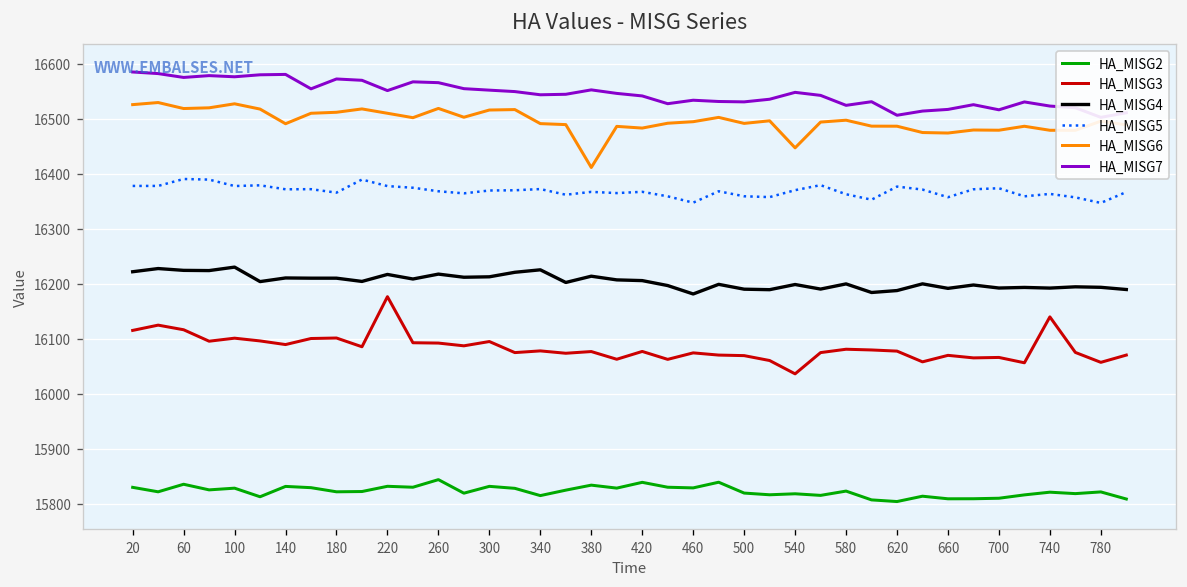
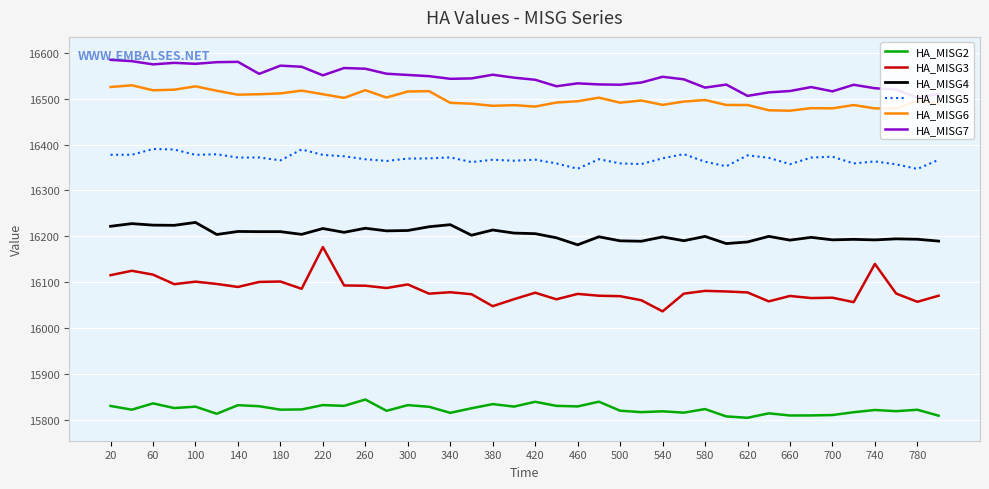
HA_MISG6, 140: 16490 -> 16510
HA_MISG3, 380: 16080 -> 16050
HA_MISG6, 380: 16410 -> 16480
HA_MISG6, 540: 16450 -> 16490
